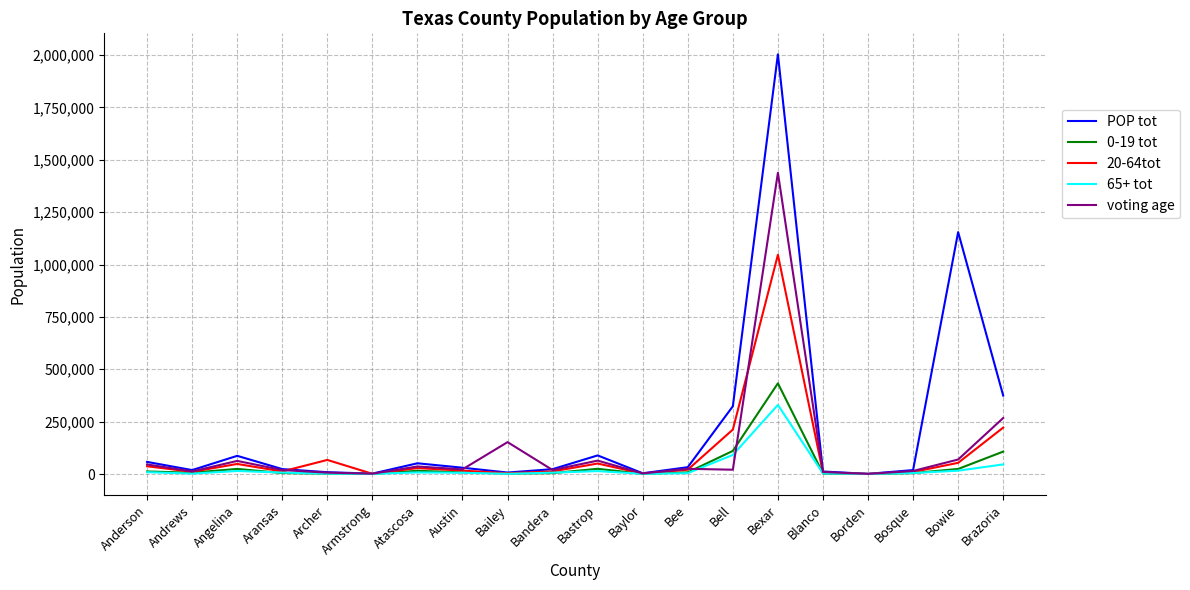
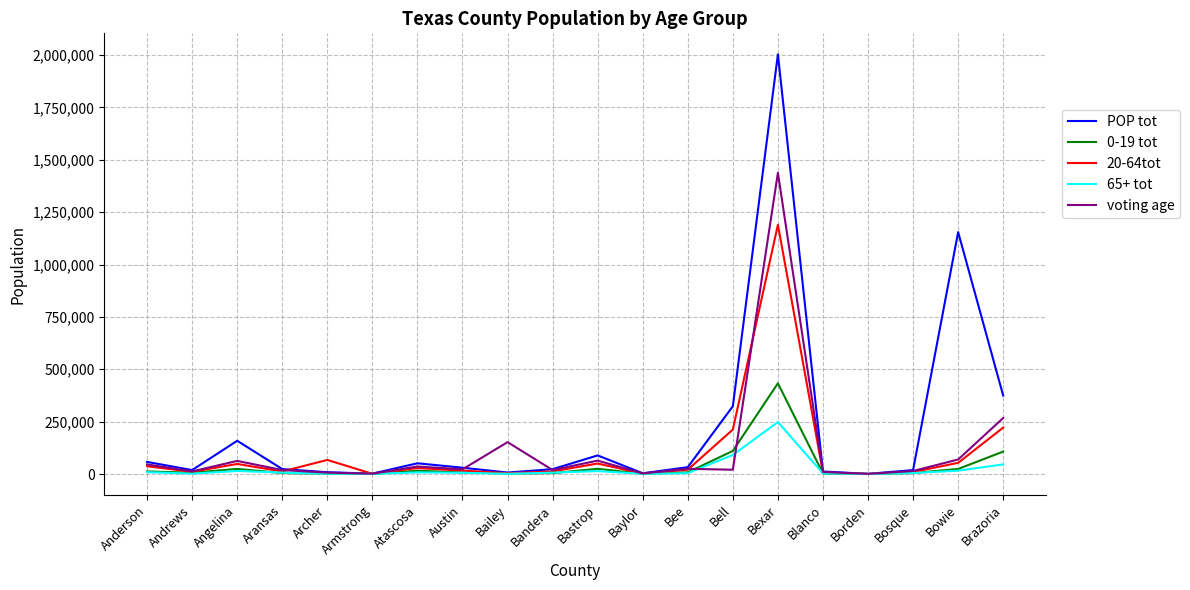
POP tot, Angelina: 90,000 -> 160,000
20-64tot, Bexar: 1,050,000 -> 1,190,000
65+ tot, Bexar: 330,000 -> 250,000
